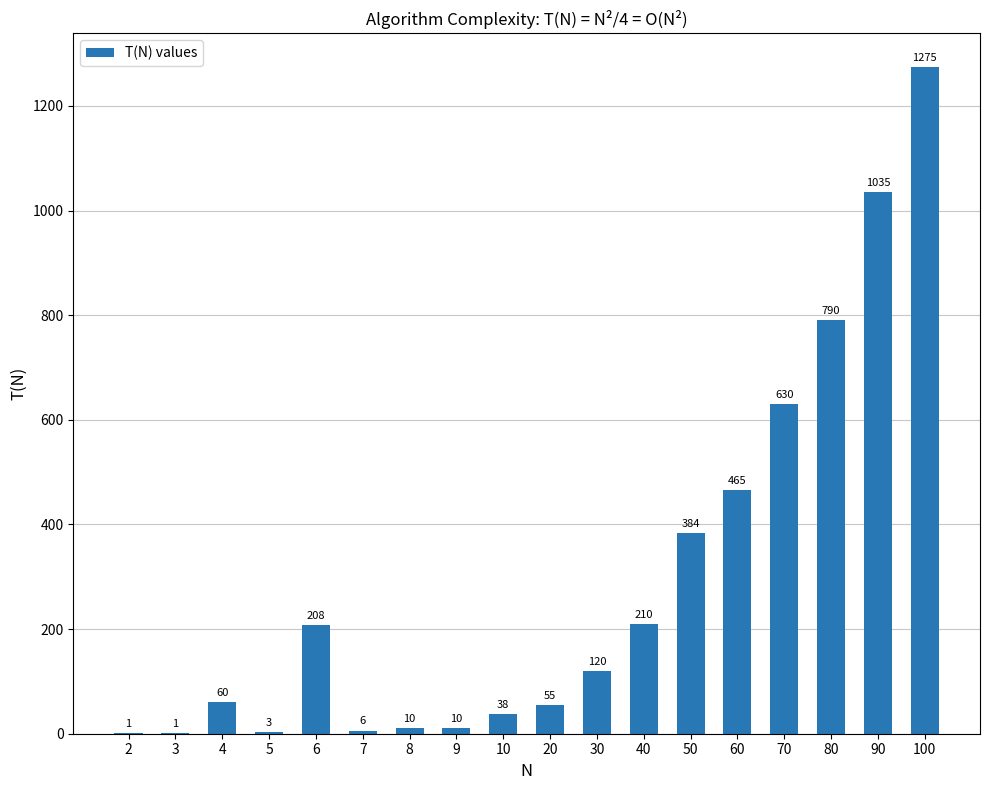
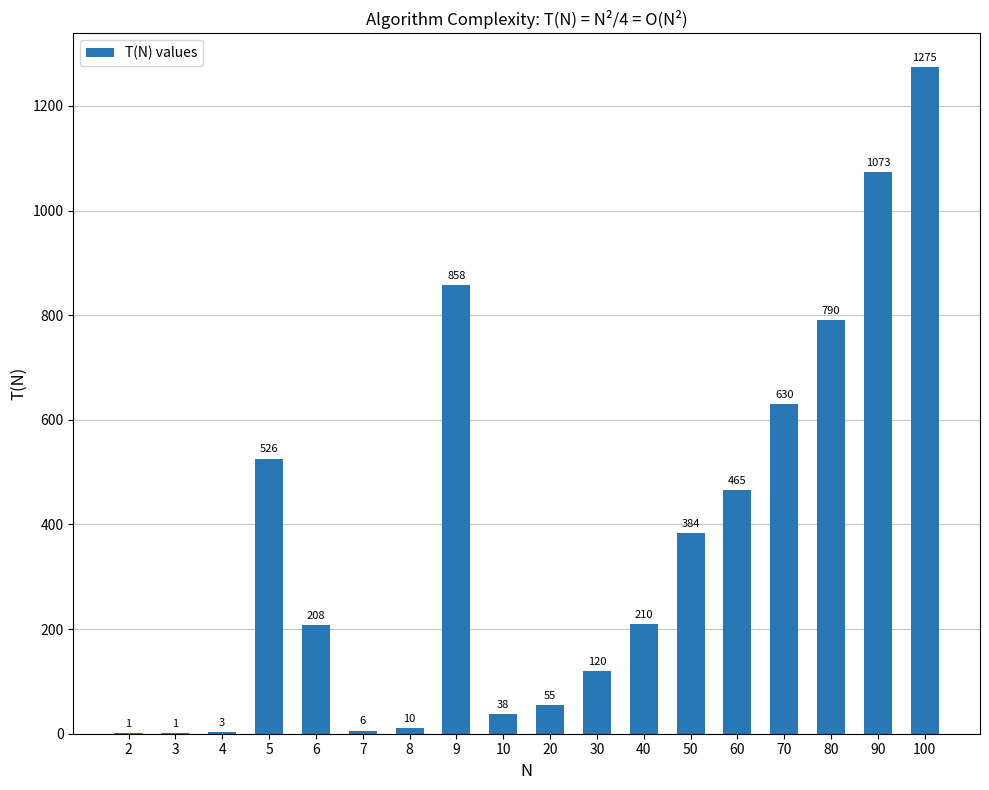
4: 60 -> 3
5: 3 -> 526
9: 10 -> 858
90: 1035 -> 1073
